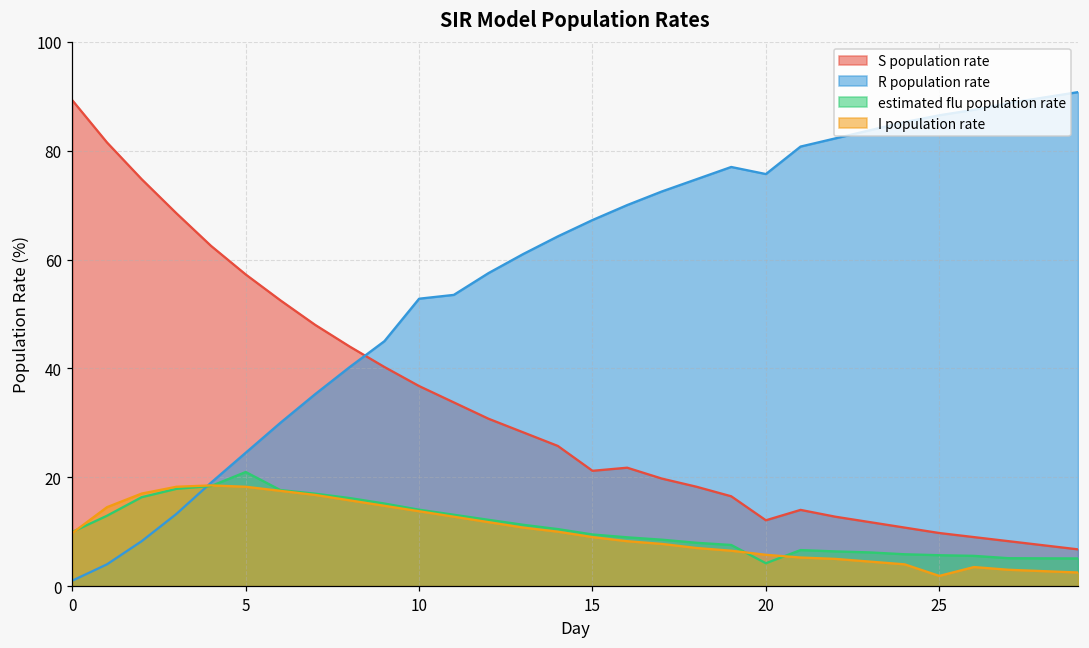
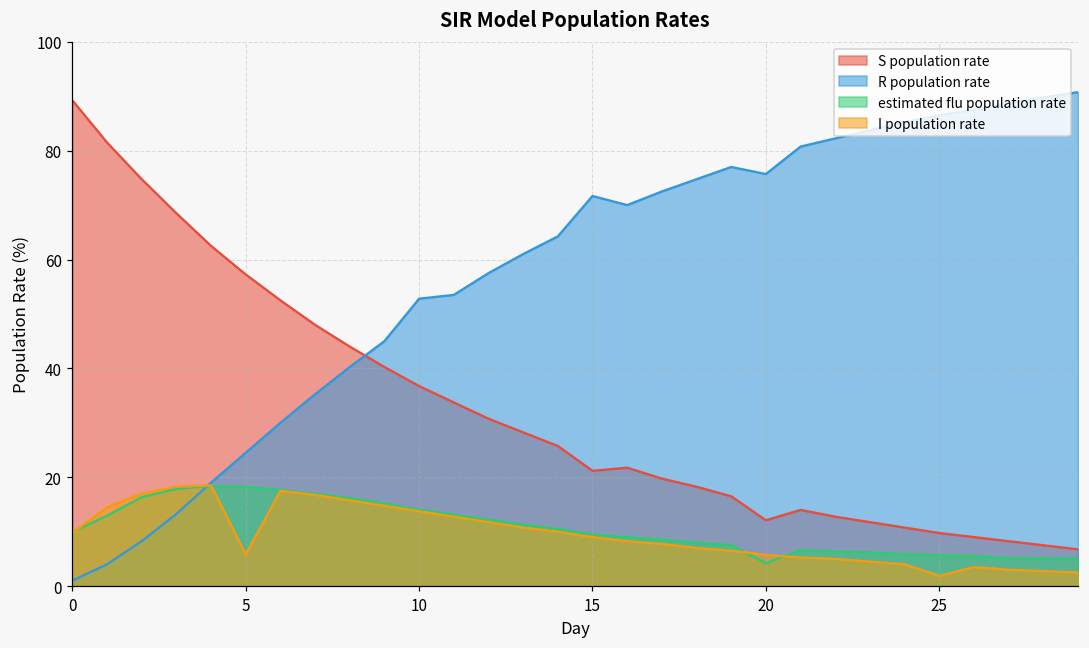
estimated flu population rate, 5: 21 -> 18
I population rate, 5: 18 -> 6
R population rate, 15: 67 -> 72
